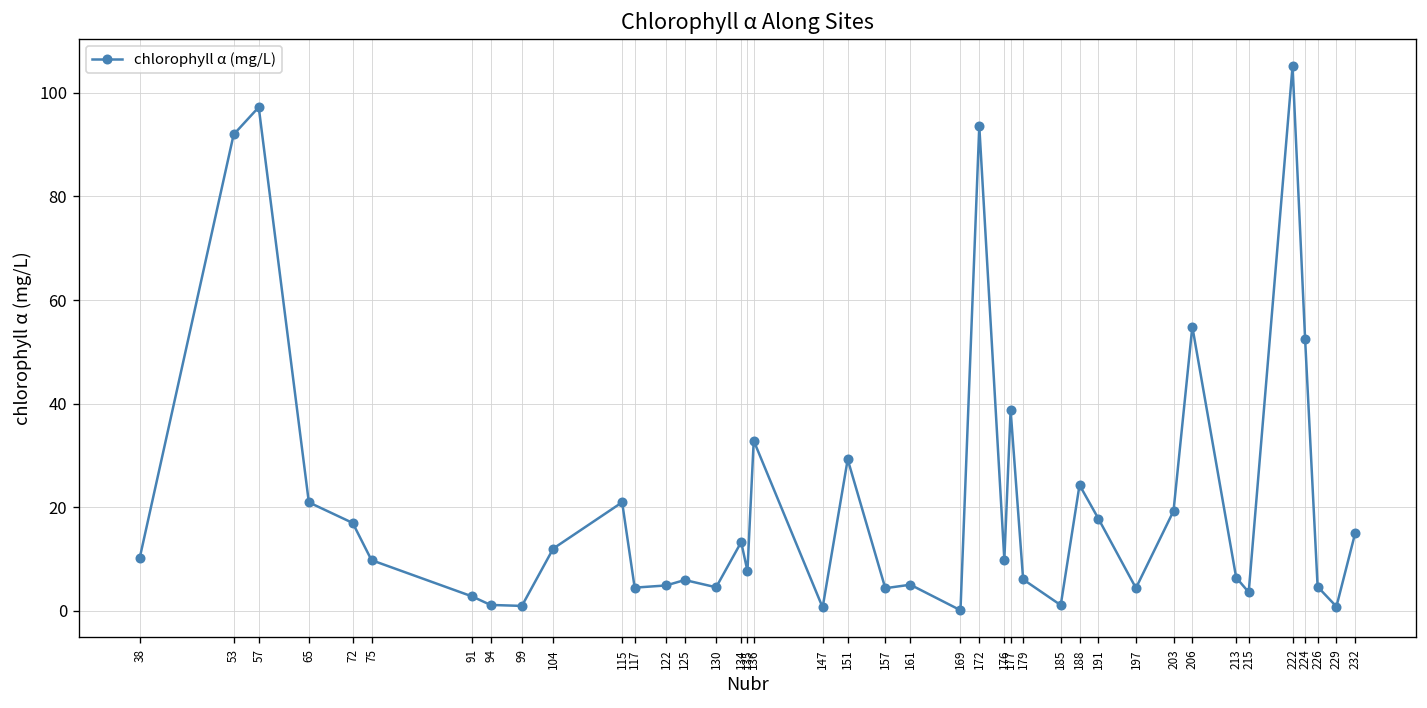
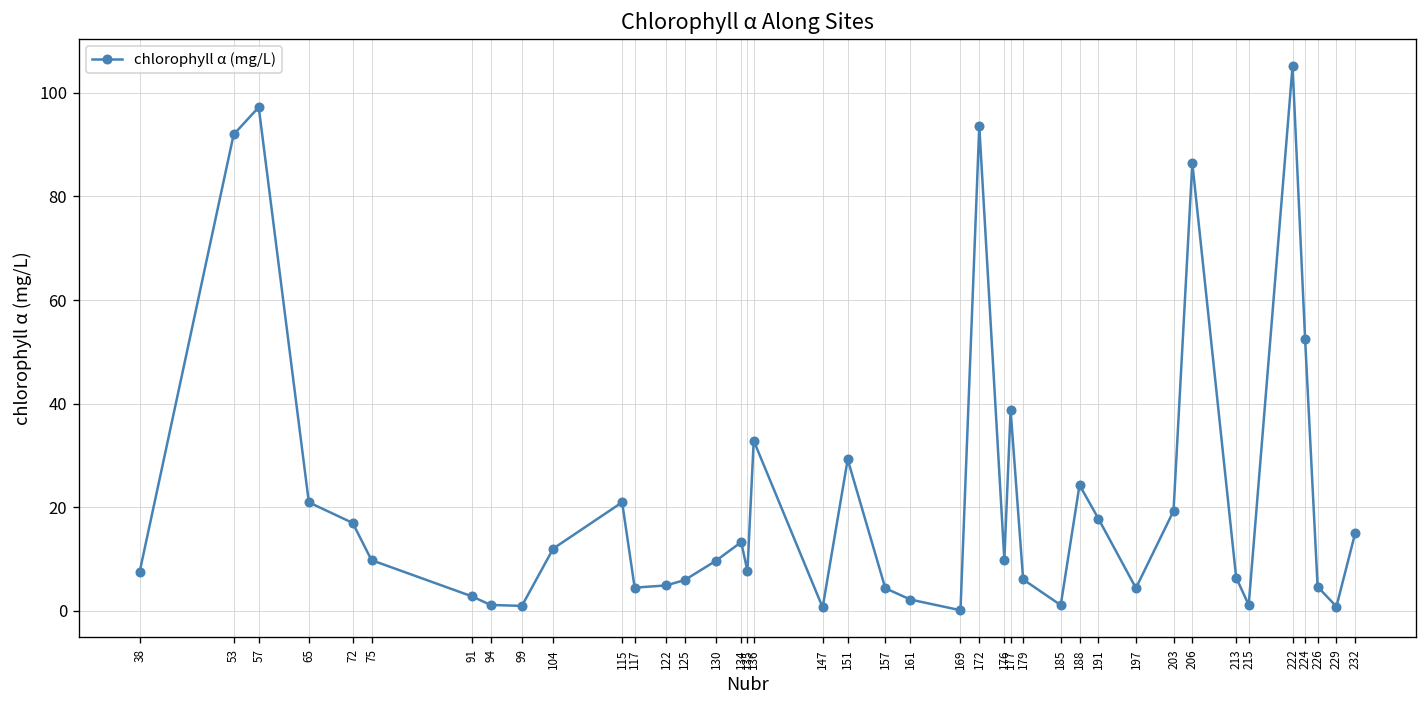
38: 10 -> 8
130: 5 -> 10
161: 5 -> 2
206: 55 -> 86
215: 4 -> 1
